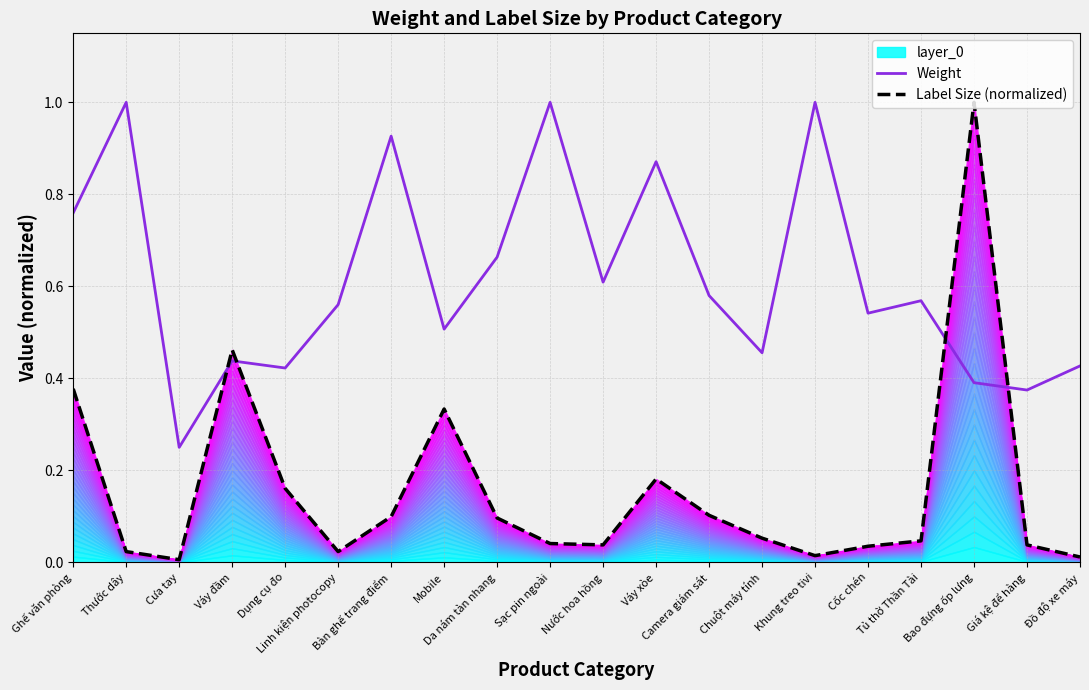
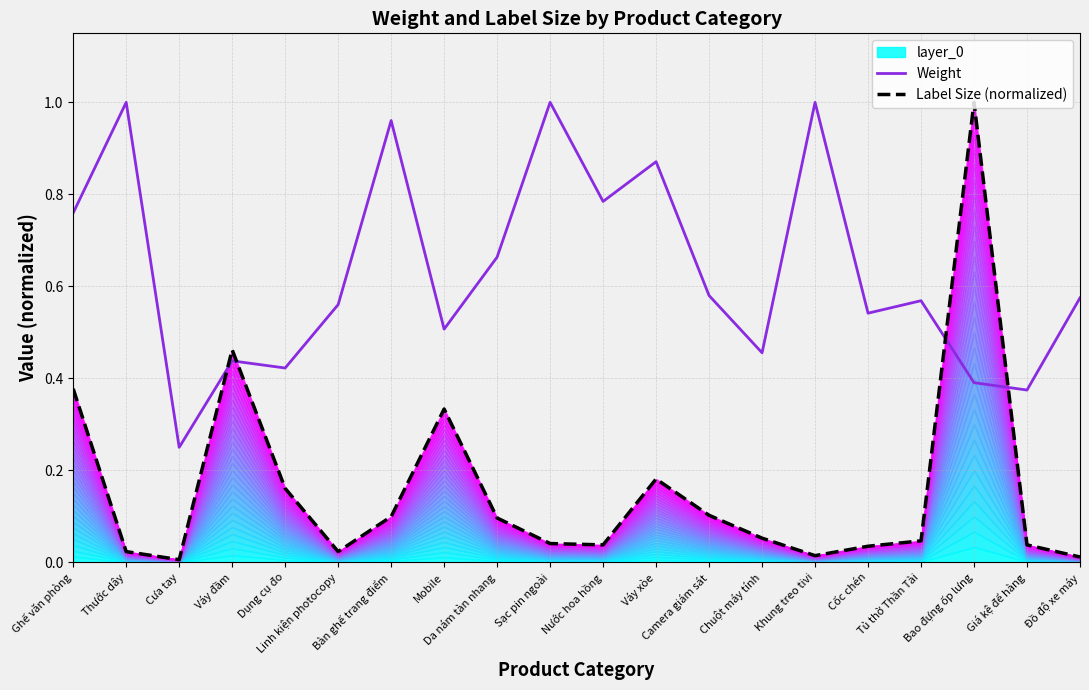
Weight, Bàn ghế trang điểm: 0.93 -> 0.96
Weight, Nước hoa hồng: 0.61 -> 0.78
Weight, Đồ độ xe máy: 0.43 -> 0.58
